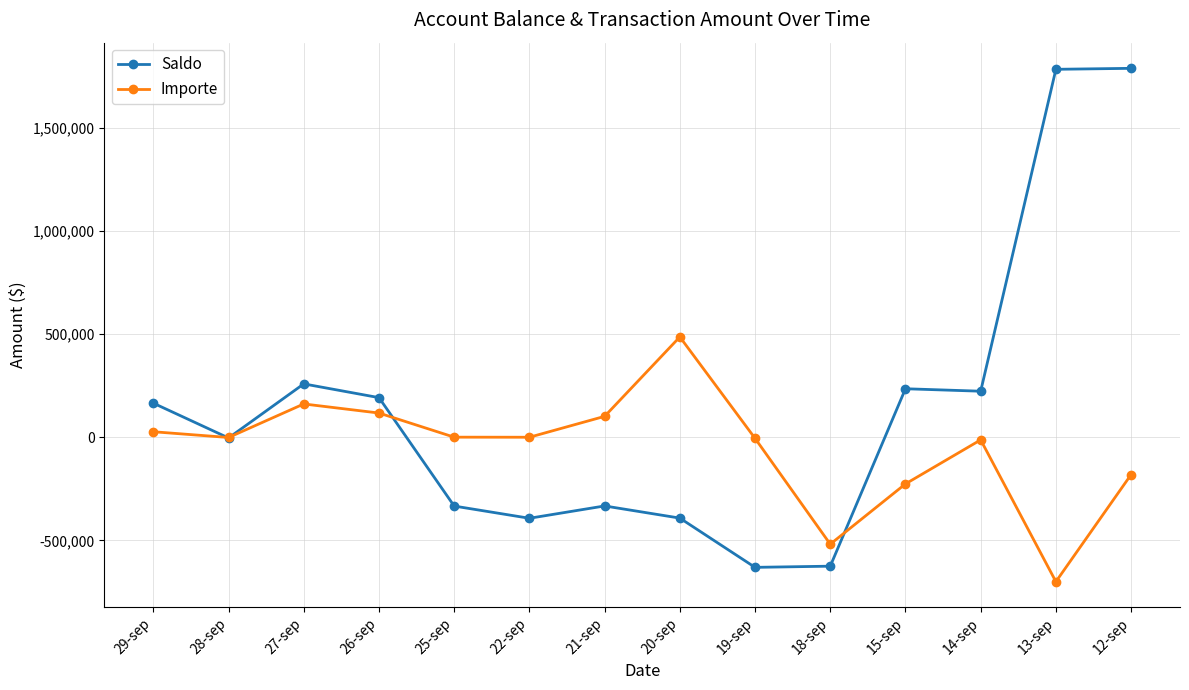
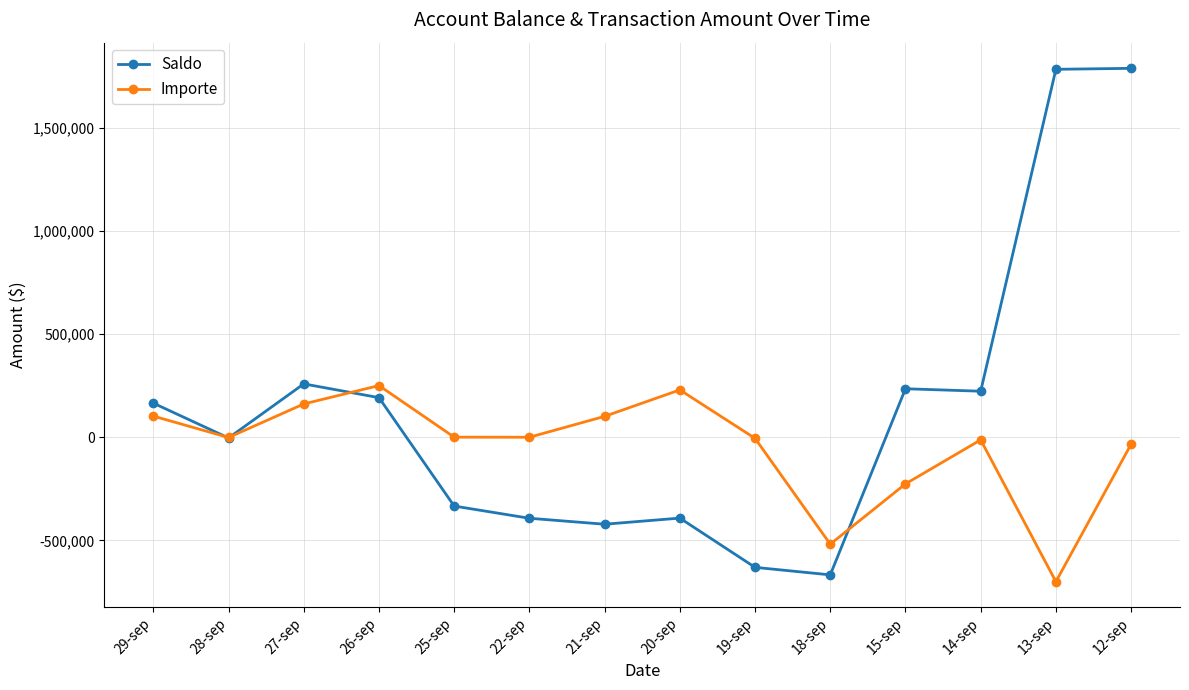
Importe, 29-sep: 30,000 -> 100,000
Importe, 26-sep: 120,000 -> 250,000
Saldo, 21-sep: -330,000 -> -420,000
Importe, 20-sep: 490,000 -> 230,000
Saldo, 18-sep: -620,000 -> -670,000
Importe, 12-sep: -180,000 -> -30,000
